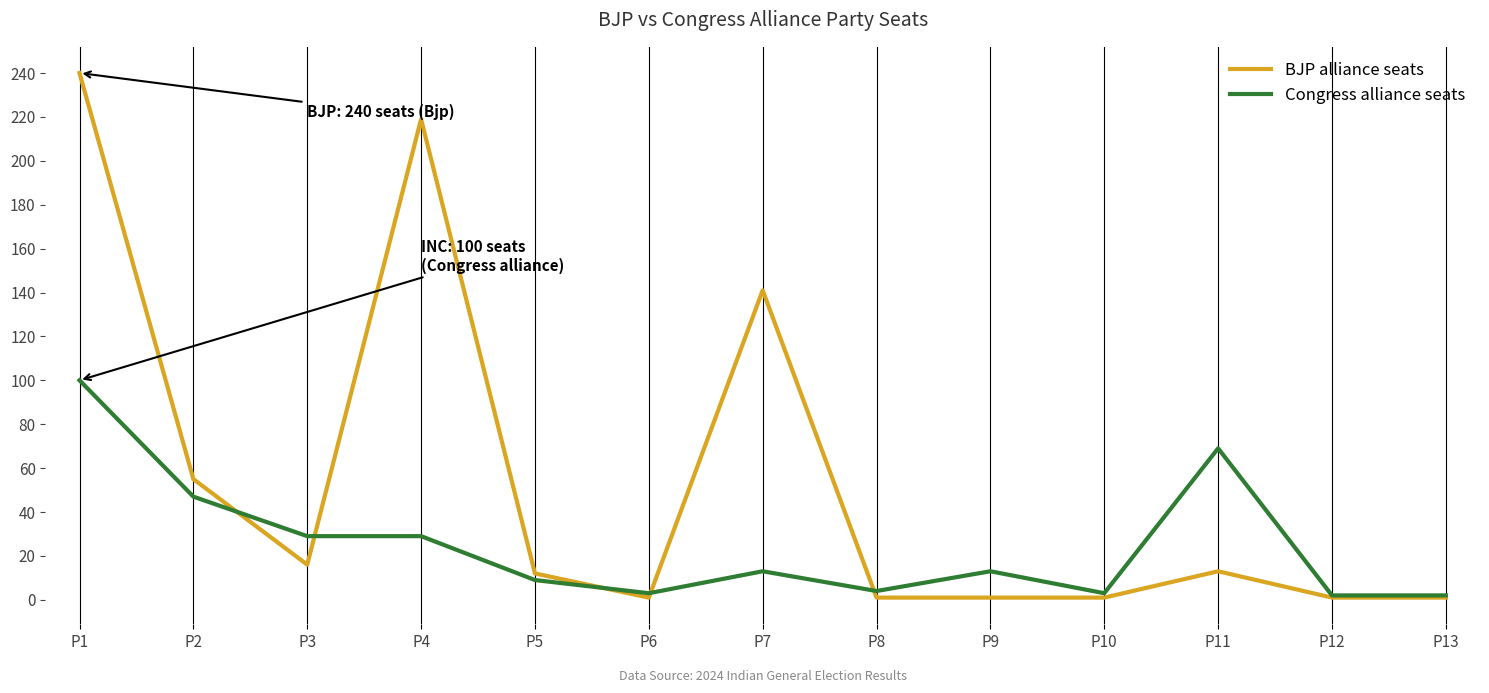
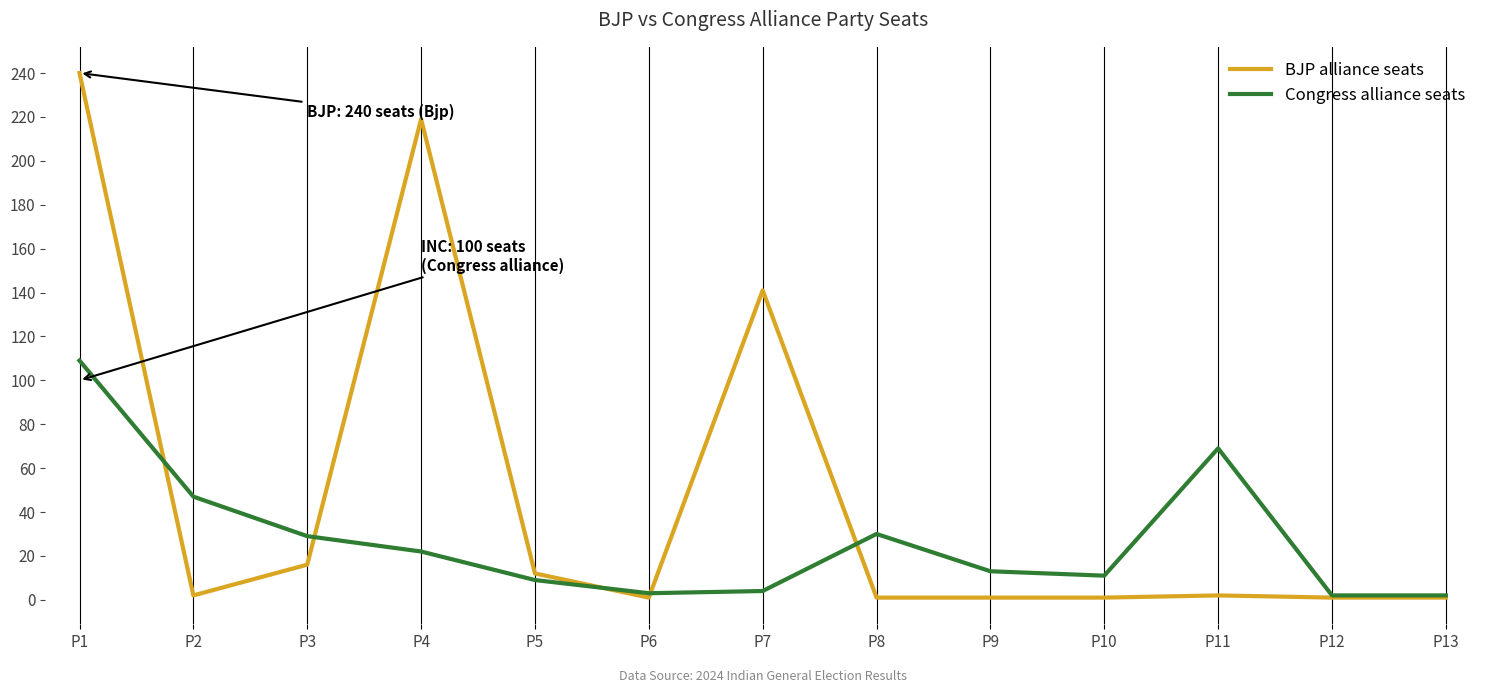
Congress alliance seats, P1: 100 -> 109
BJP alliance seats, P2: 55 -> 2
Congress alliance seats, P4: 29 -> 22
Congress alliance seats, P7: 13 -> 4
Congress alliance seats, P8: 4 -> 30
Congress alliance seats, P10: 3 -> 11
BJP alliance seats, P11: 13 -> 2
